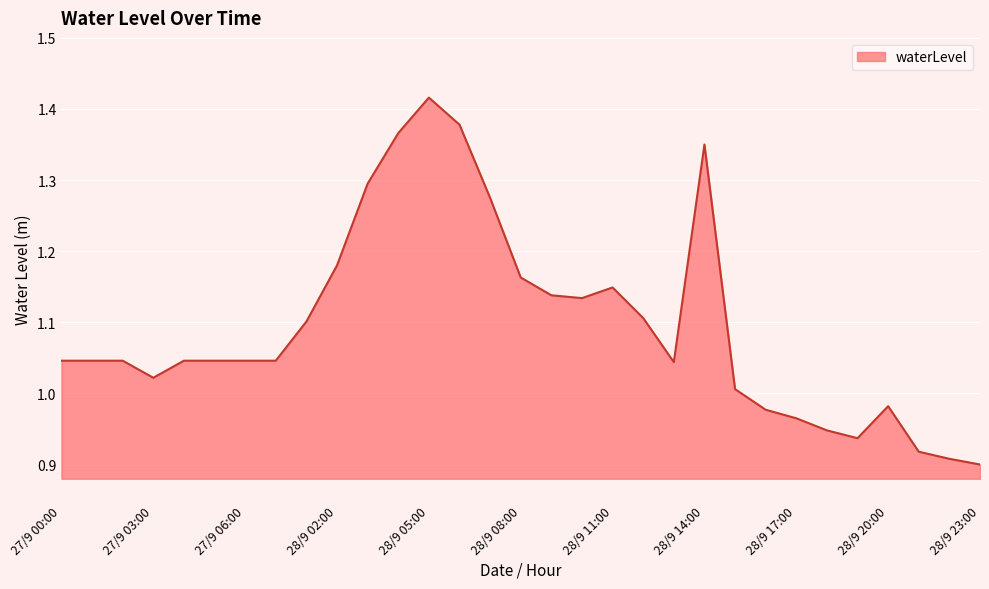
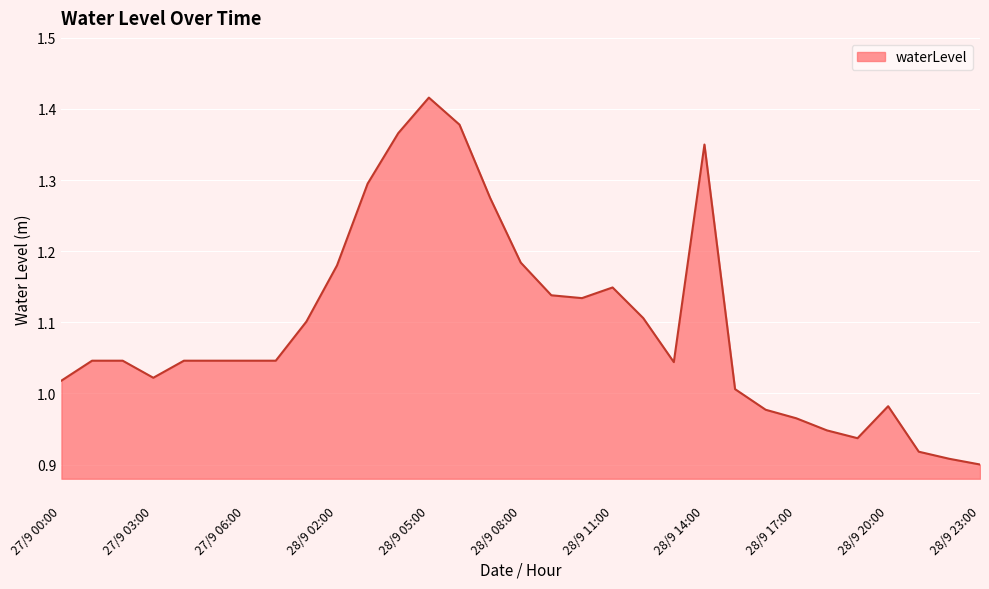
27/9 00:00: 1.05 -> 1.02
28/9 08:00: 1.16 -> 1.18
